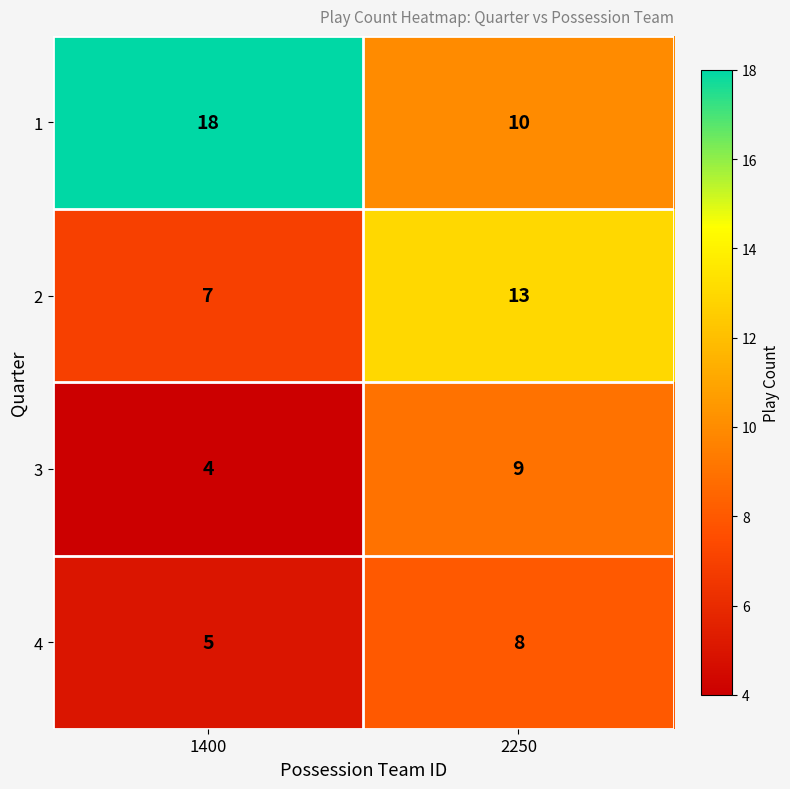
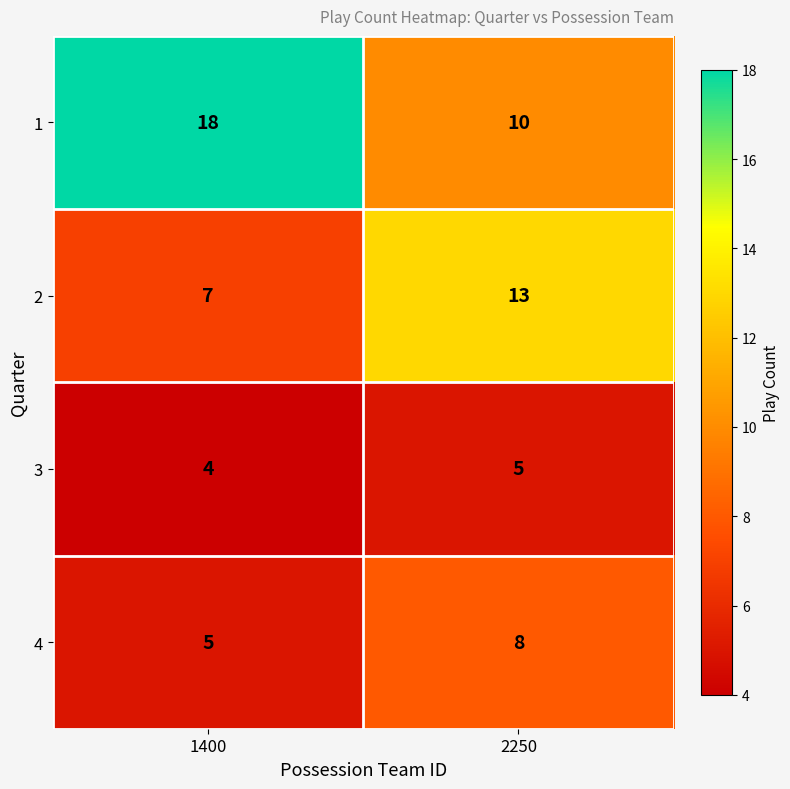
3, 2250: 9 -> 5
